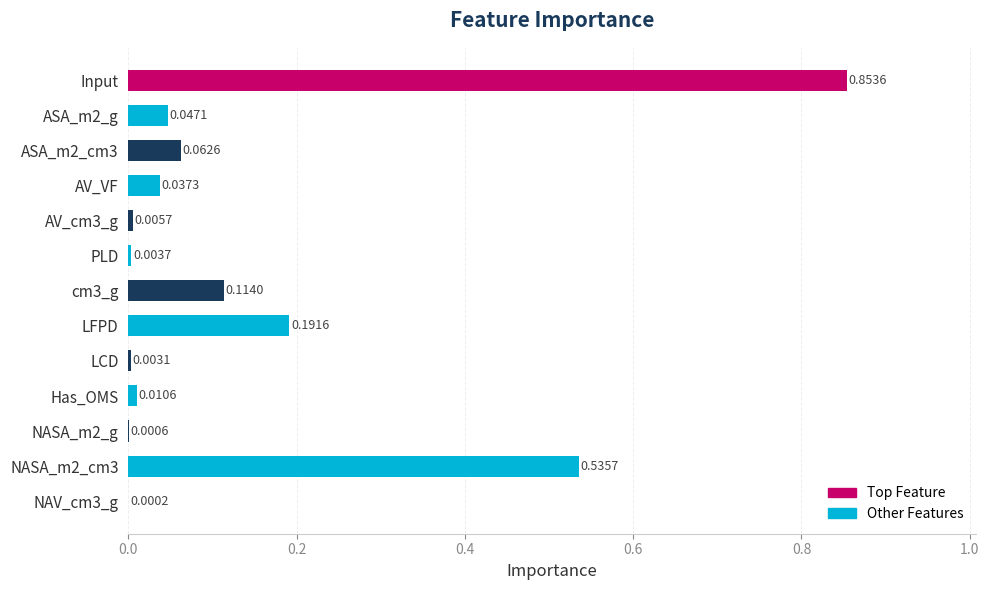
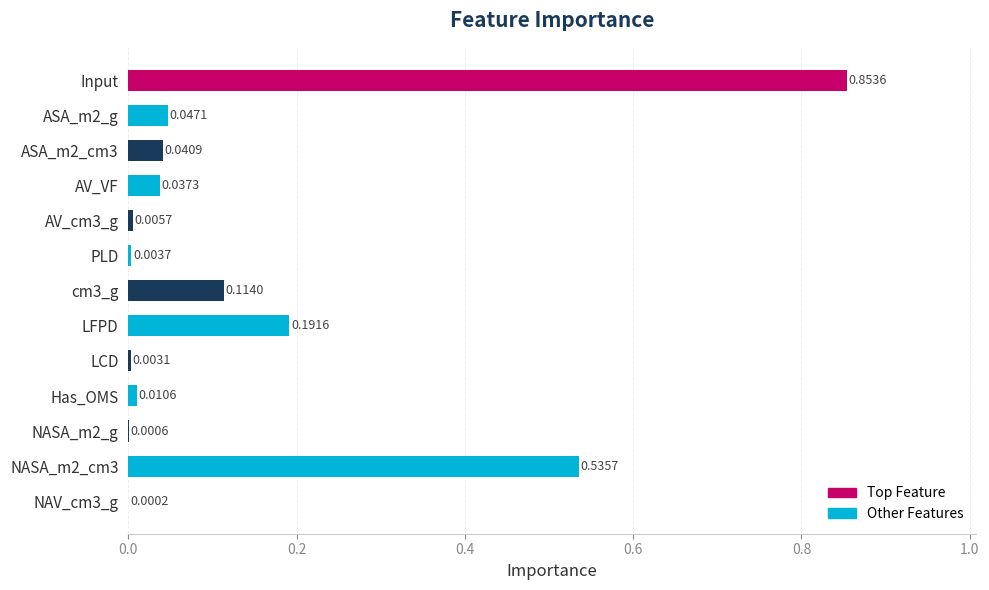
ASA_m2_cm3: 0.0626 -> 0.0409
